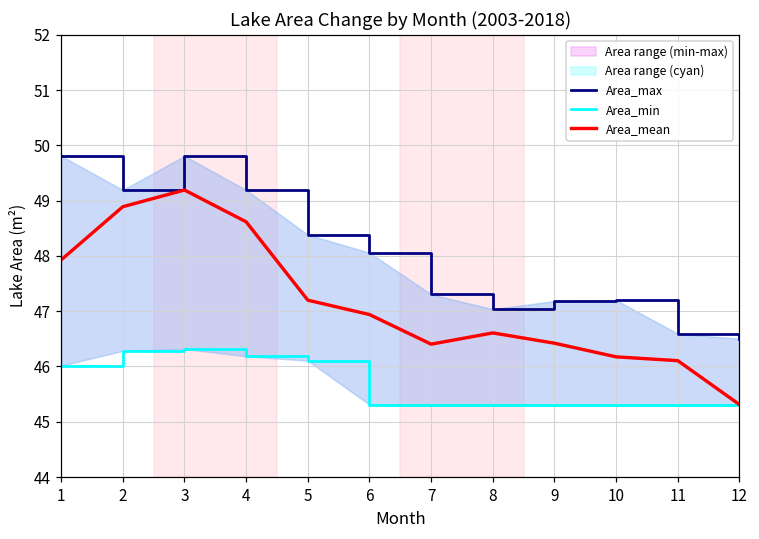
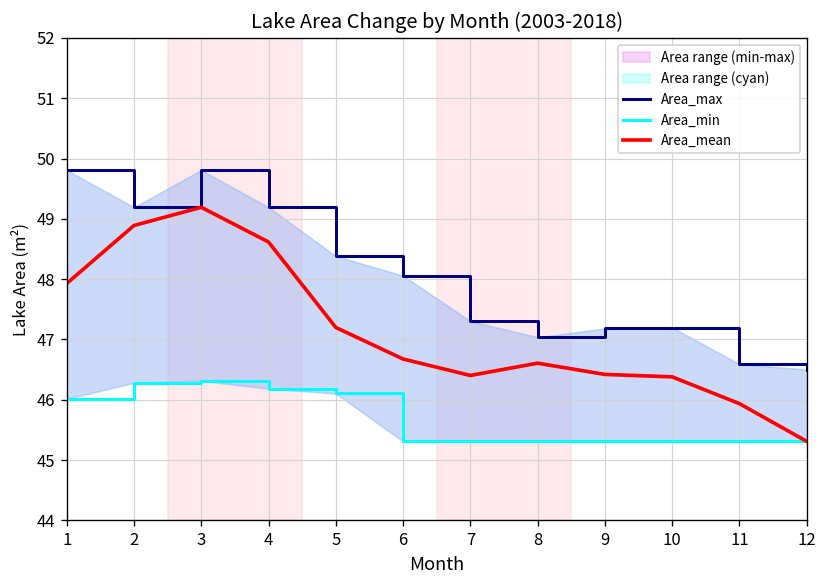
Area_mean, 6: 46.9 -> 46.7
Area_mean, 10: 46.2 -> 46.4
Area_mean, 11: 46.1 -> 45.9
